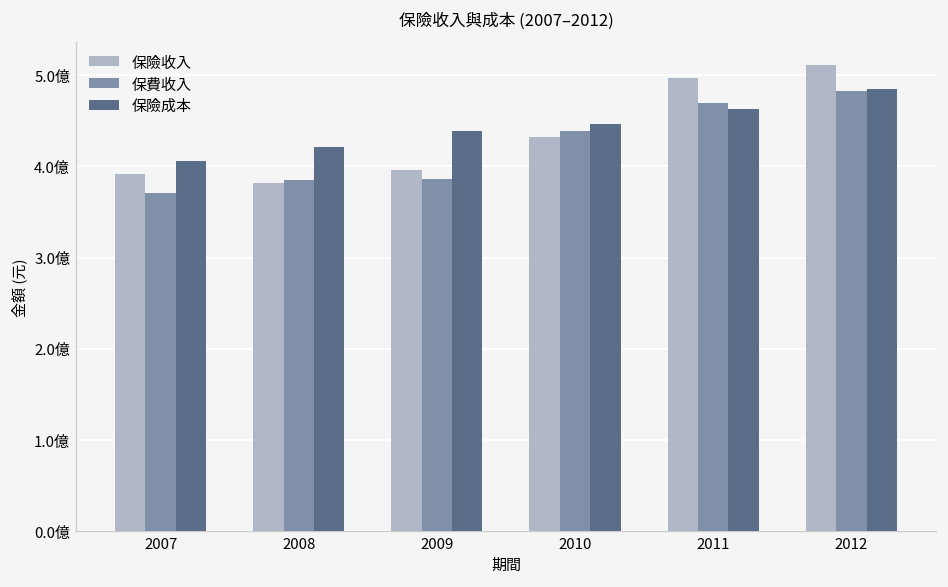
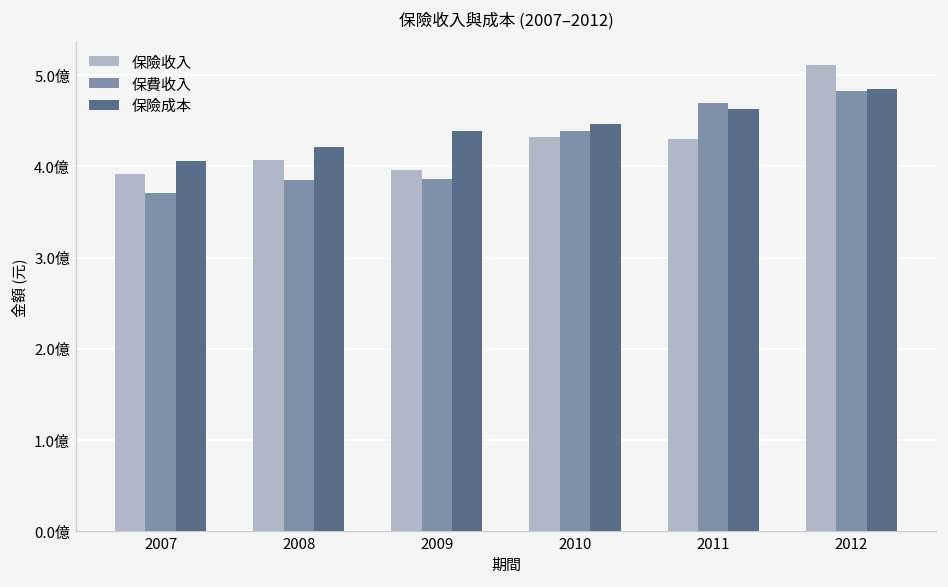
保險收入, 2008: 3.8億 -> 4.1億
保險收入, 2011: 5.0億 -> 4.3億
